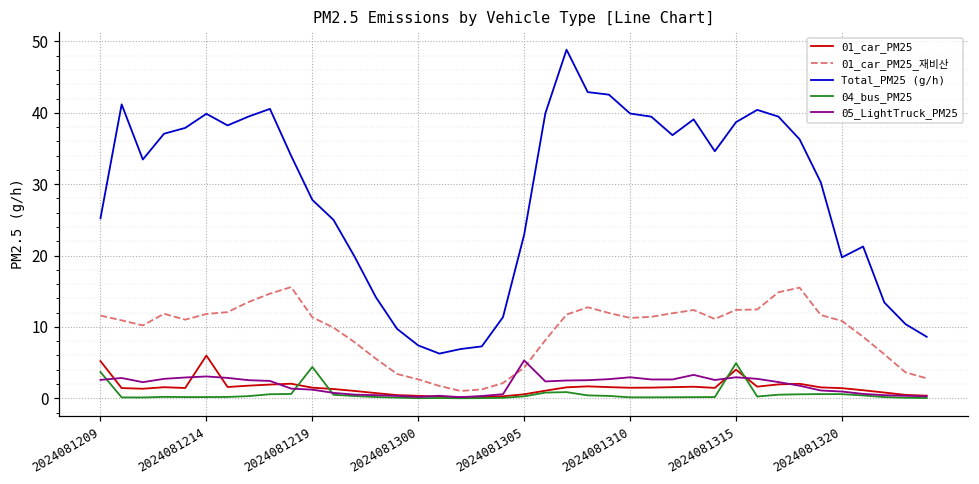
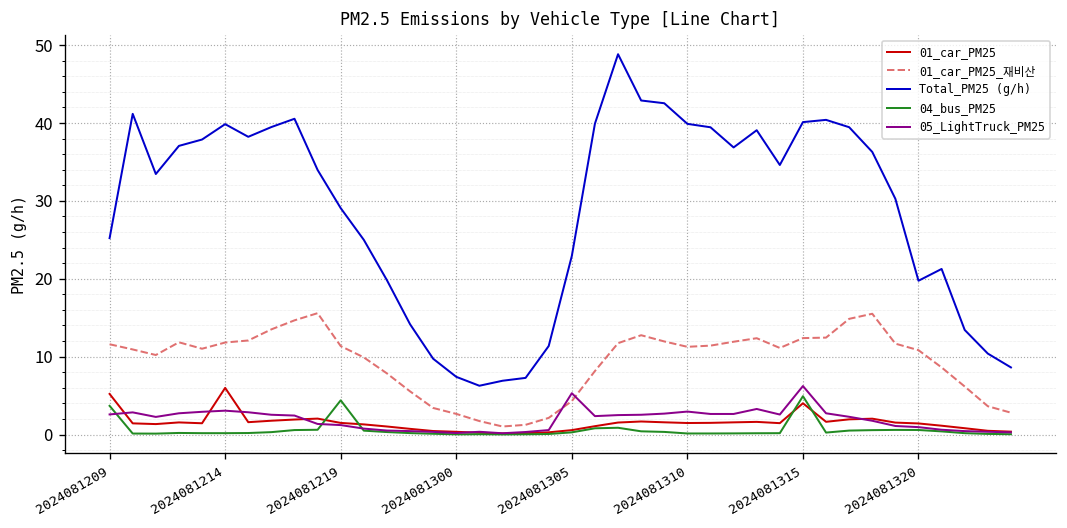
Total_PM25 (g/h), 2024081219: 28 -> 29
Total_PM25 (g/h), 2024081315: 39 -> 40
05_LightTruck_PM25, 2024081315: 3 -> 6
